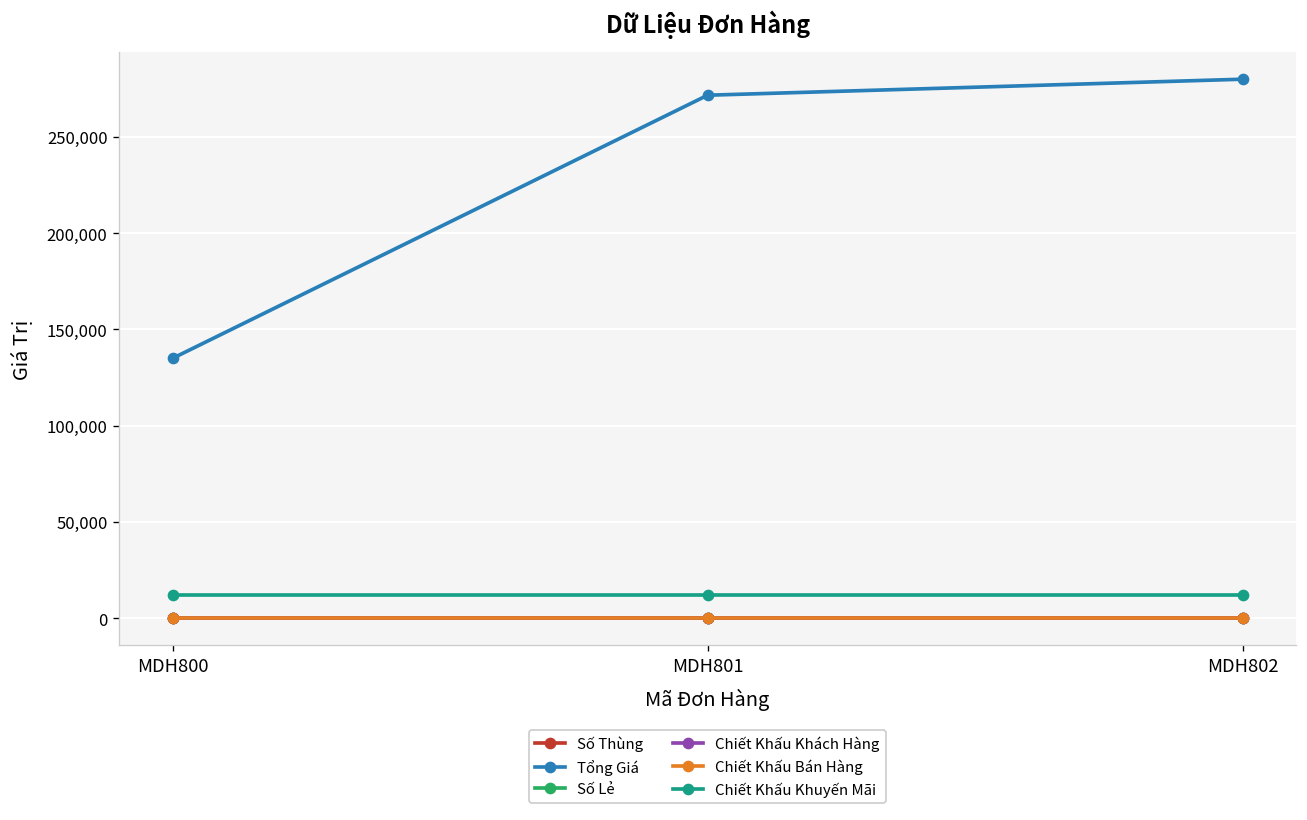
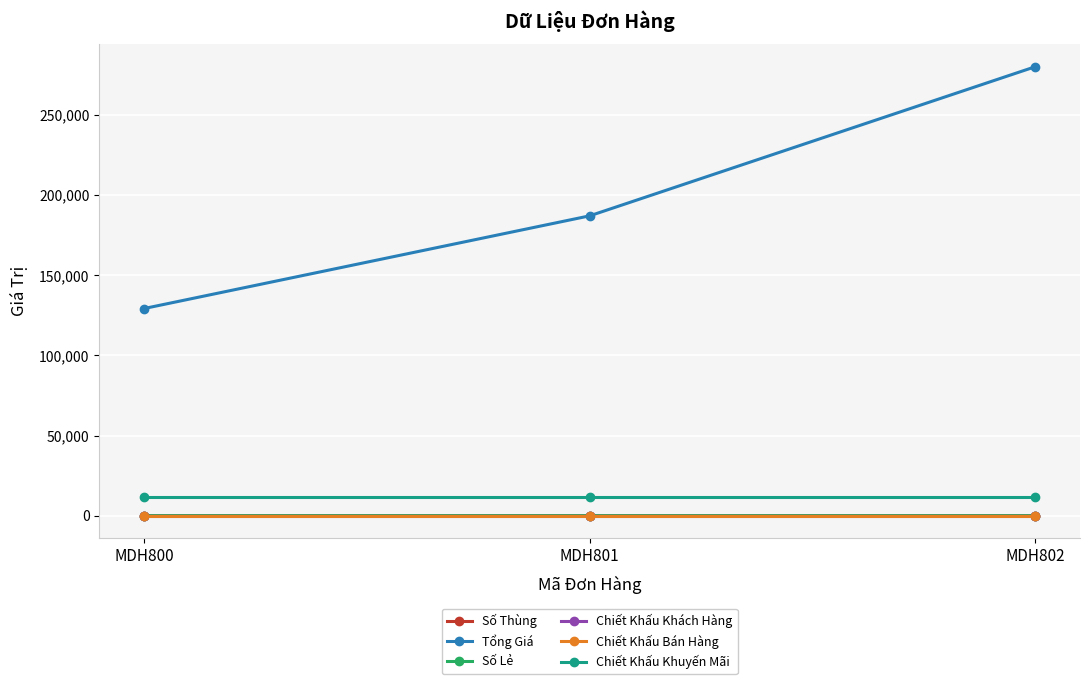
Tổng Giá, MDH800: 135,000 -> 129,000
Tổng Giá, MDH801: 272,000 -> 187,000
